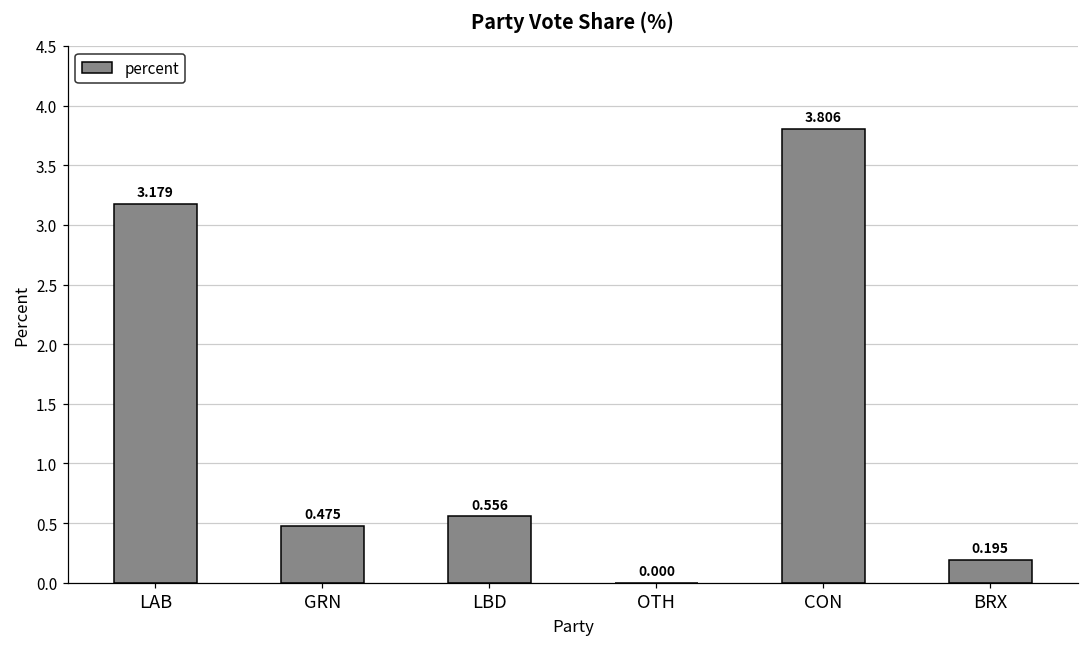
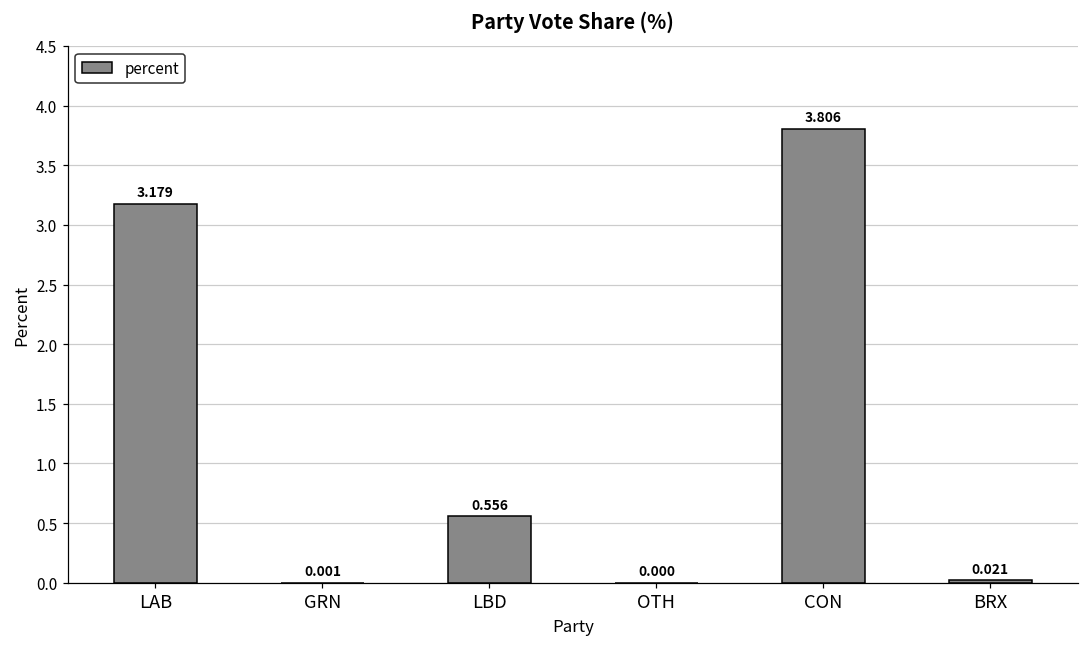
GRN: 0.475 -> 0.001
BRX: 0.195 -> 0.021
